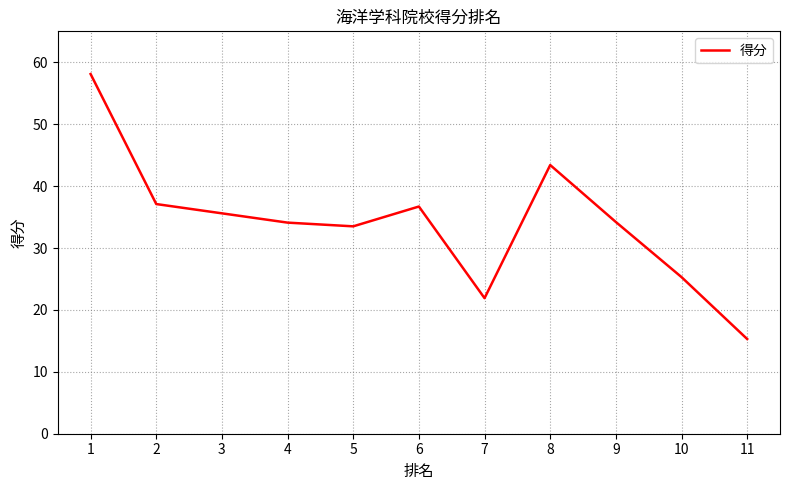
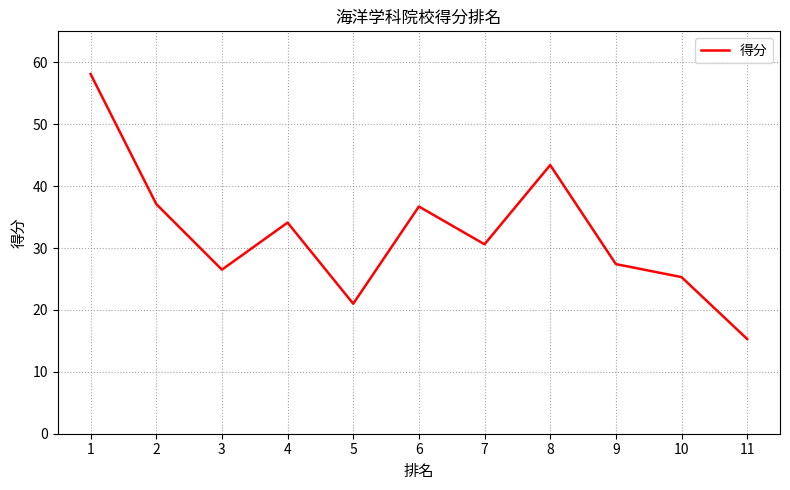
3: 36 -> 27
5: 34 -> 21
7: 22 -> 31
9: 34 -> 27
